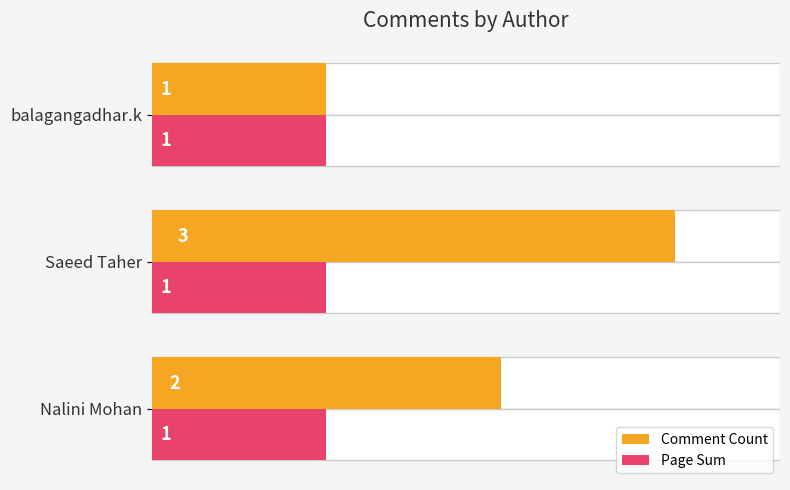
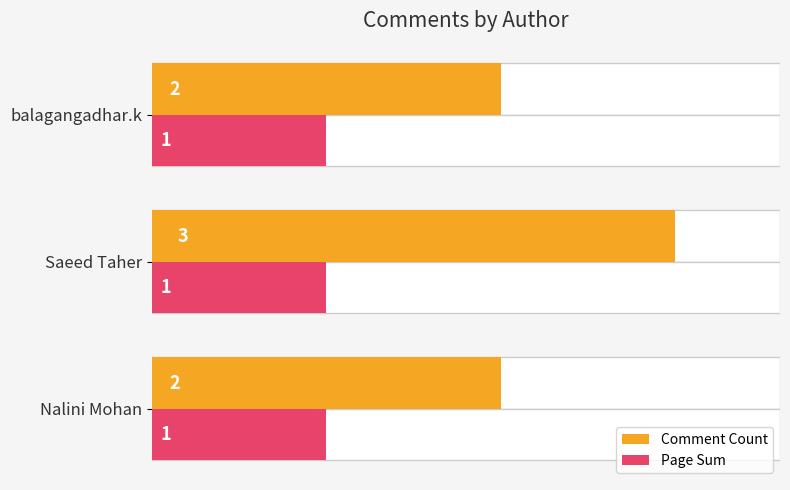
Comment Count, balagangadhar.k: 1 -> 2
